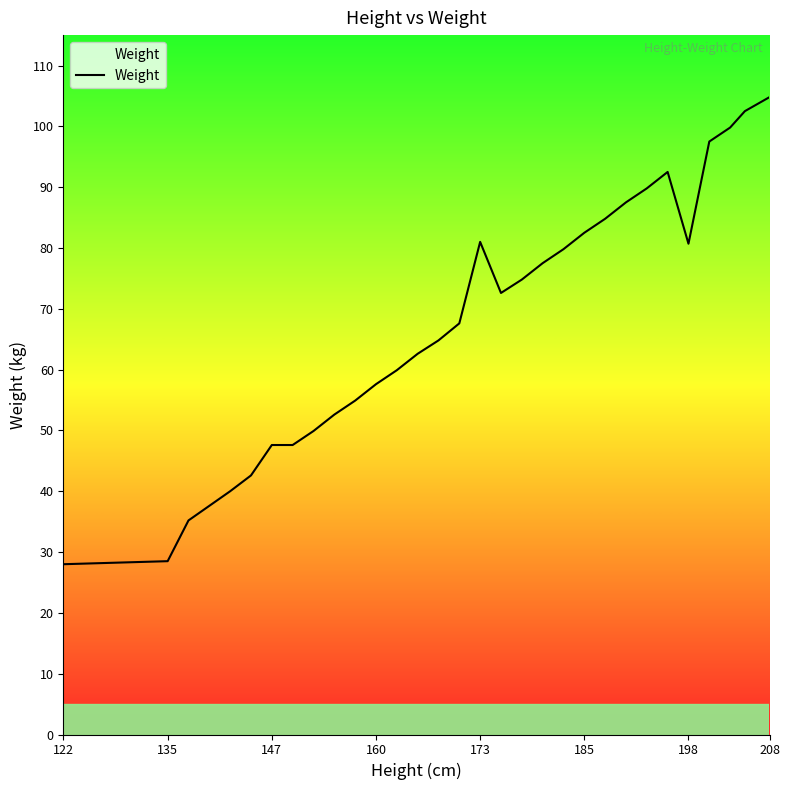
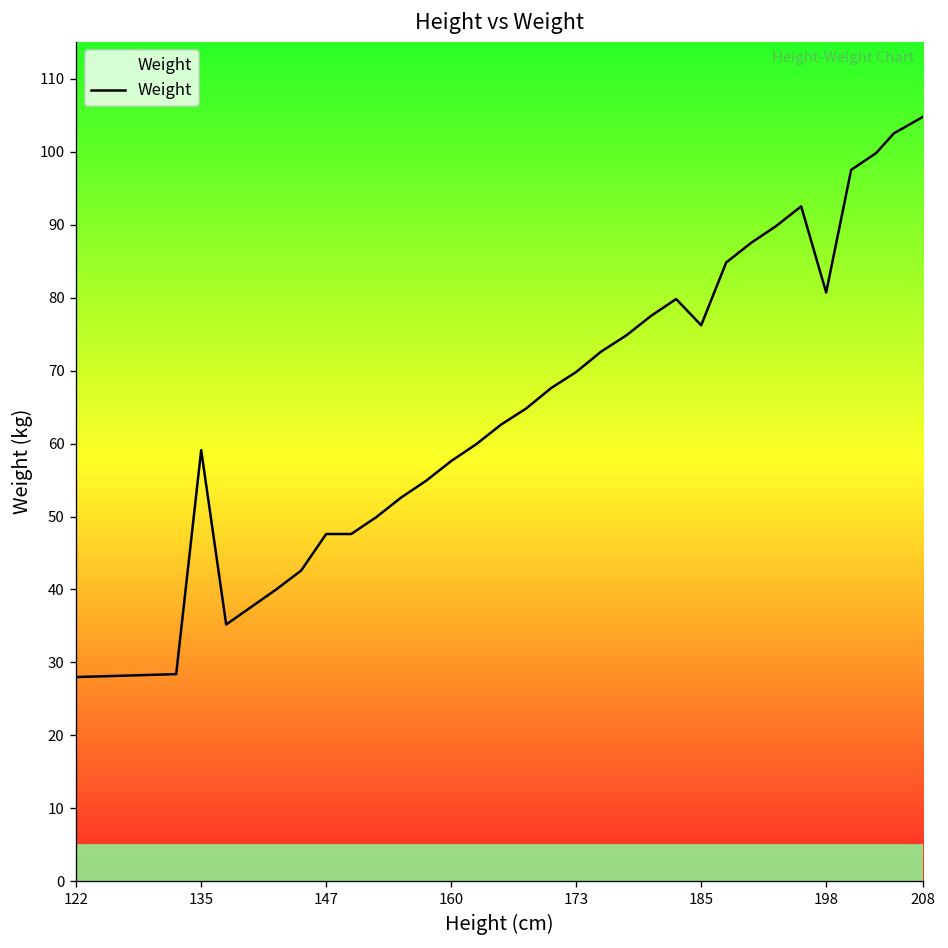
135: 29 -> 59
173: 81 -> 70
185: 83 -> 76
